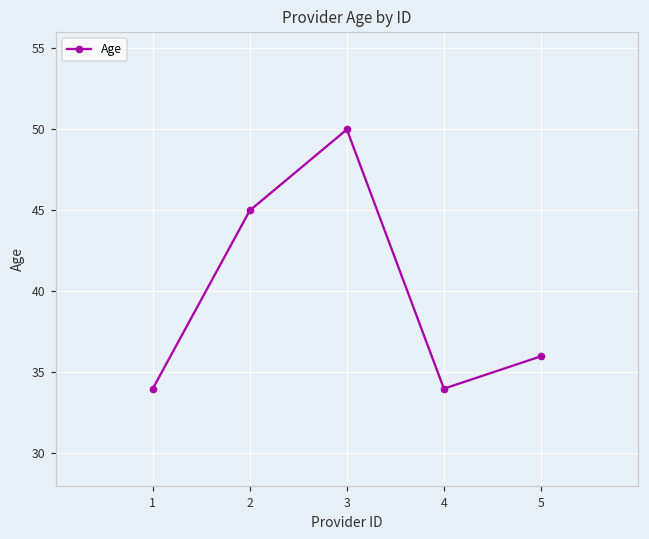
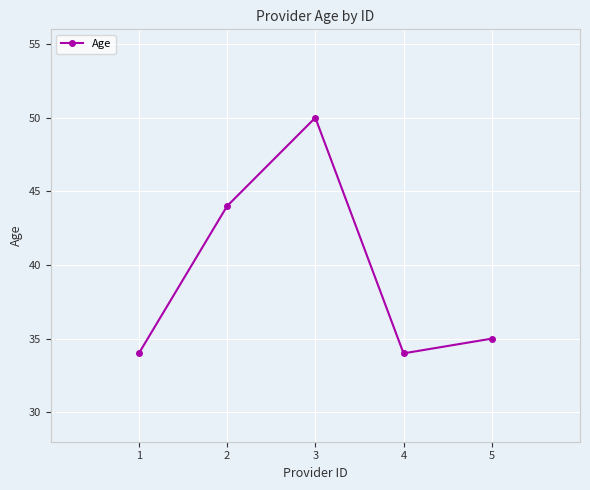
2: 45 -> 44
5: 36 -> 35
